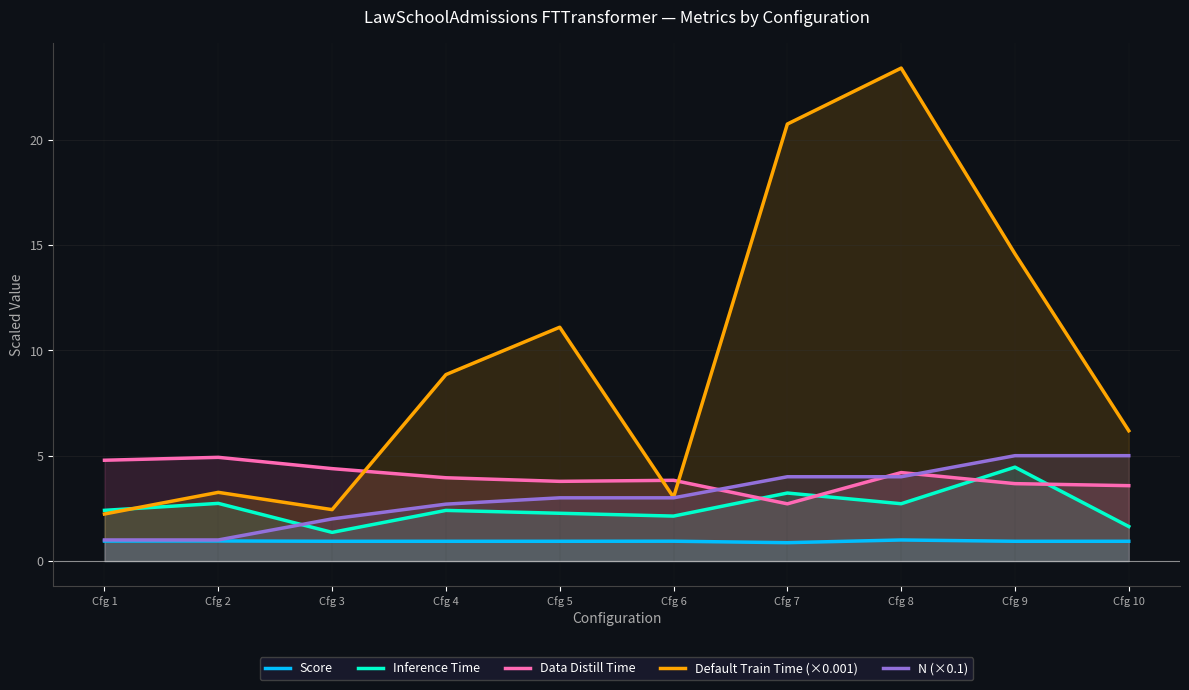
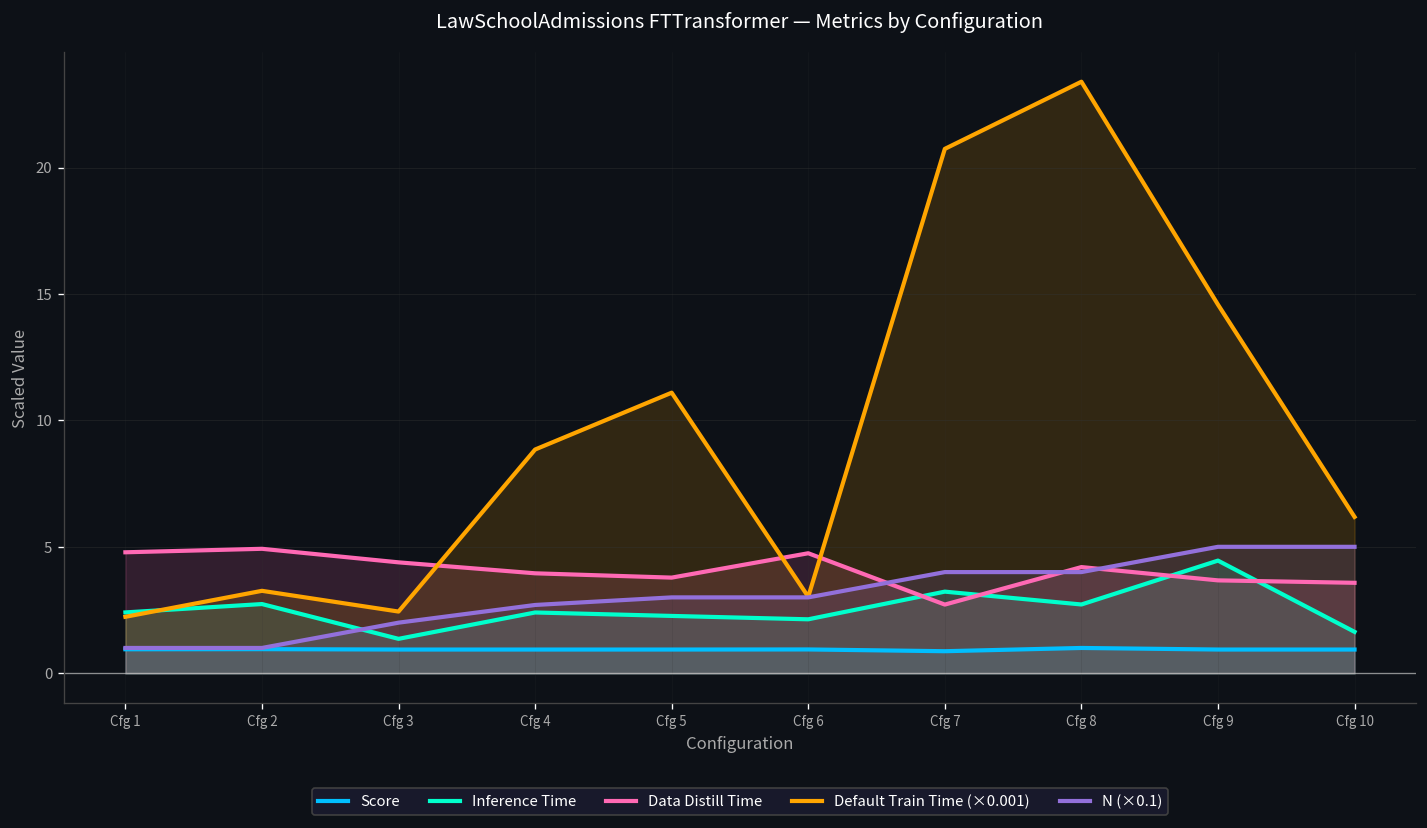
Data Distill Time, Cfg 6: 3.8 -> 4.7
